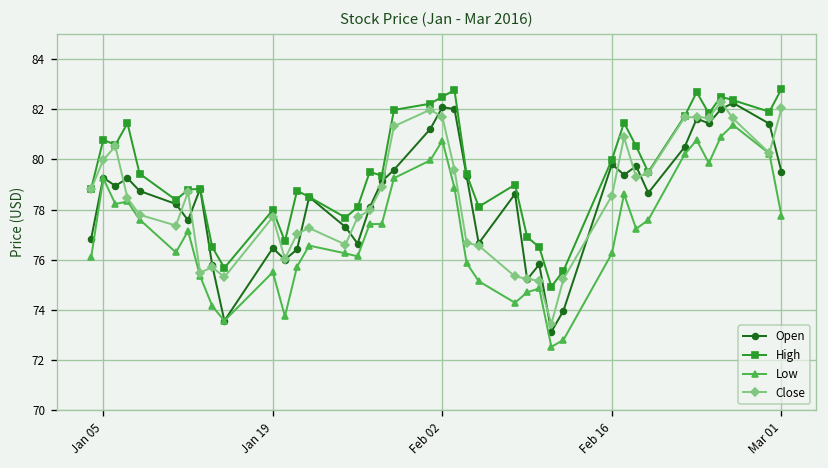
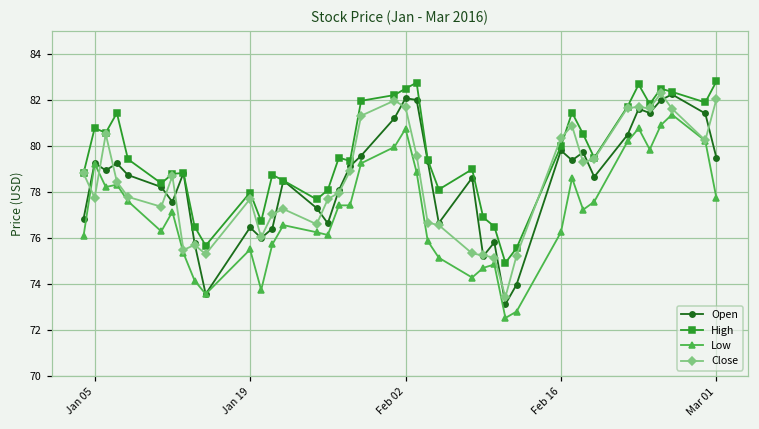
Close, Jan 05: 80.0 -> 77.8
Close, Feb 16: 78.6 -> 80.4
